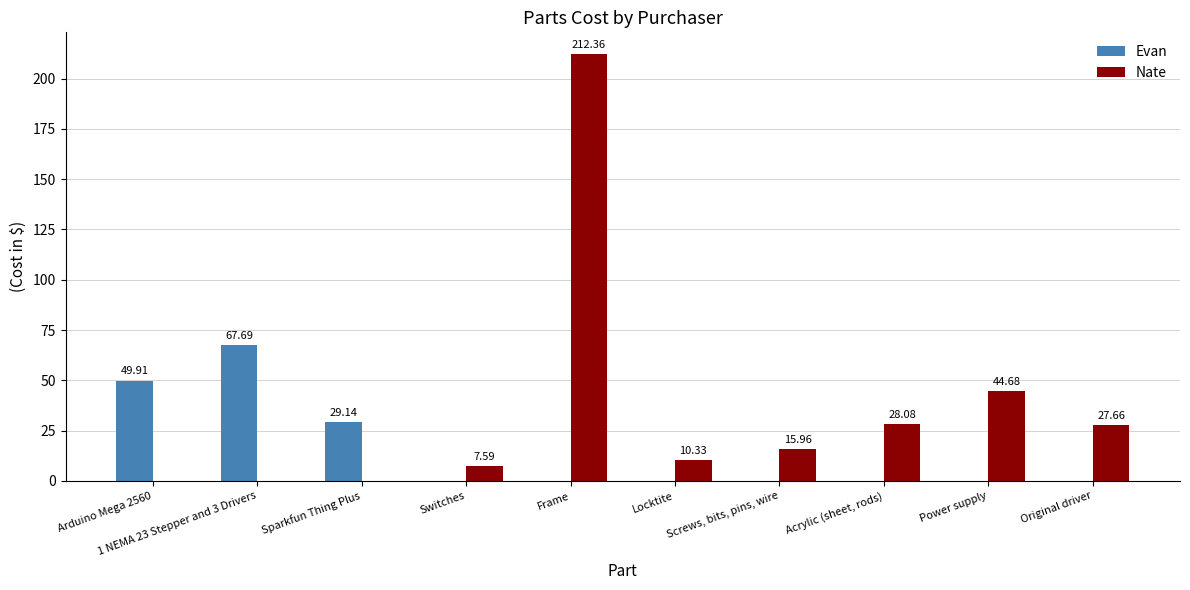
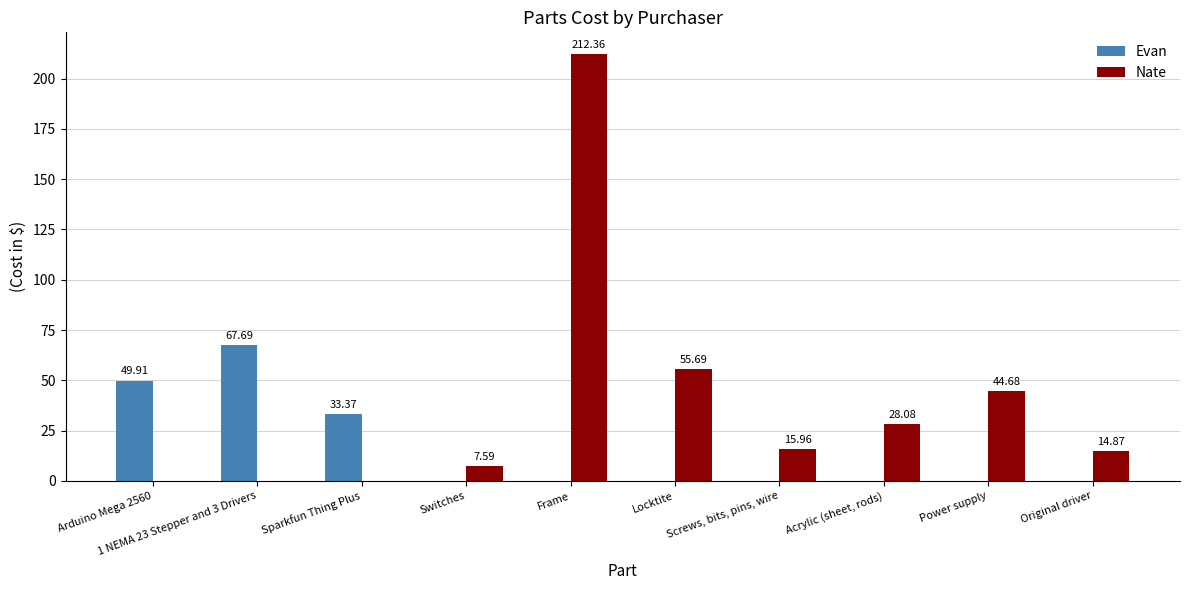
Evan, Sparkfun Thing Plus: 29.14 -> 33.37
Nate, Locktite: 10.33 -> 55.69
Nate, Original driver: 27.66 -> 14.87
